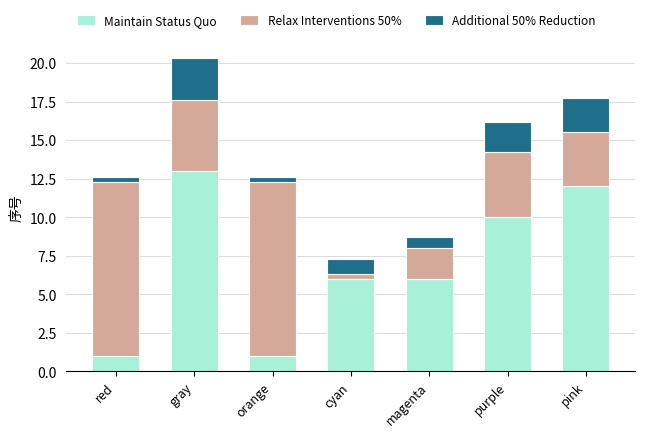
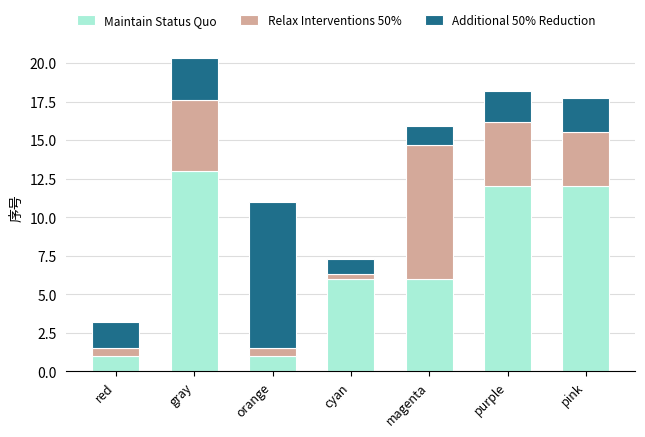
Relax Interventions 50%, red: 11.3 -> 0.5
Additional 50% Reduction, red: 0.3 -> 1.7
Relax Interventions 50%, orange: 11.3 -> 0.5
Additional 50% Reduction, orange: 0.3 -> 9.5
Relax Interventions 50%, magenta: 2.0 -> 8.7
Additional 50% Reduction, magenta: 0.7 -> 1.2
Maintain Status Quo, purple: 10 -> 12
